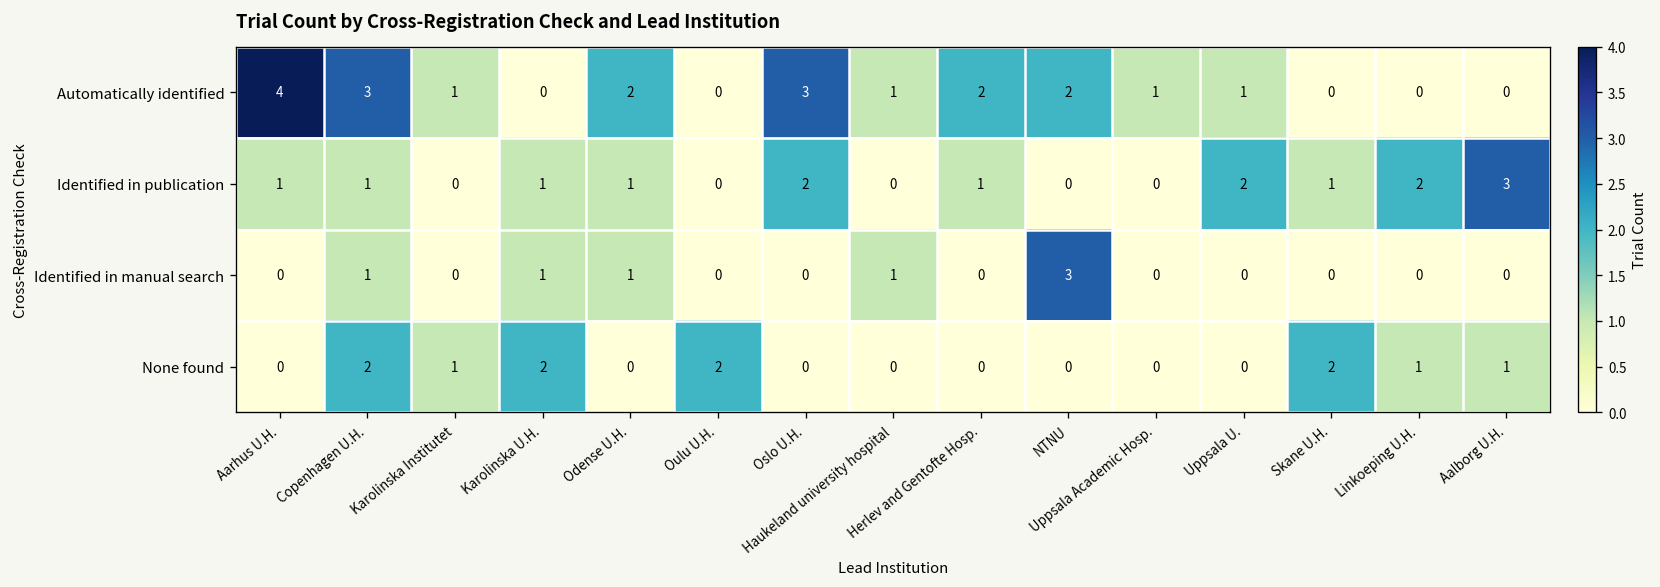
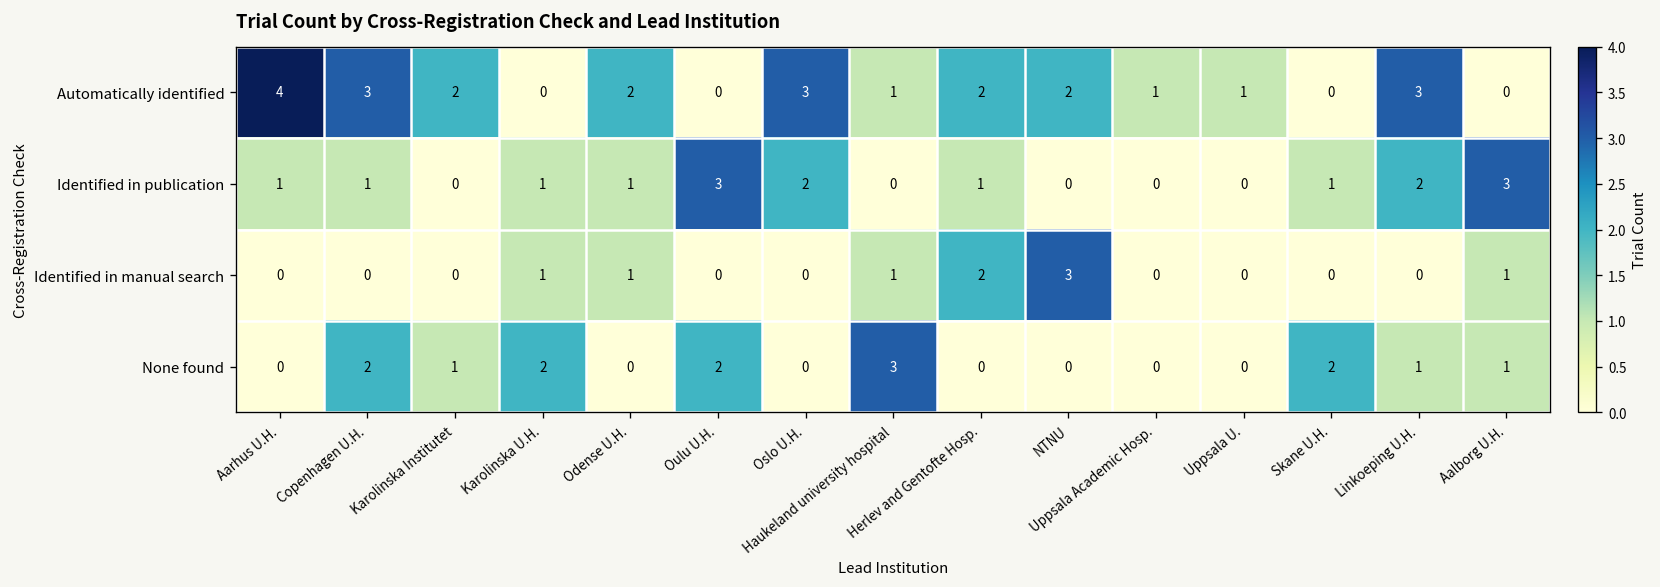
Automatically identified, Karolinska Institutet: 1 -> 2
Automatically identified, Linkoeping U.H.: 0 -> 3
Identified in publication, Oulu U.H.: 0 -> 3
Identified in publication, Uppsala U.: 2 -> 0
Identified in manual search, Copenhagen U.H.: 1 -> 0
Identified in manual search, Herlev and Gentofte Hosp.: 0 -> 2
Identified in manual search, Aalborg U.H.: 0 -> 1
None found, Haukeland university hospital: 0 -> 3
